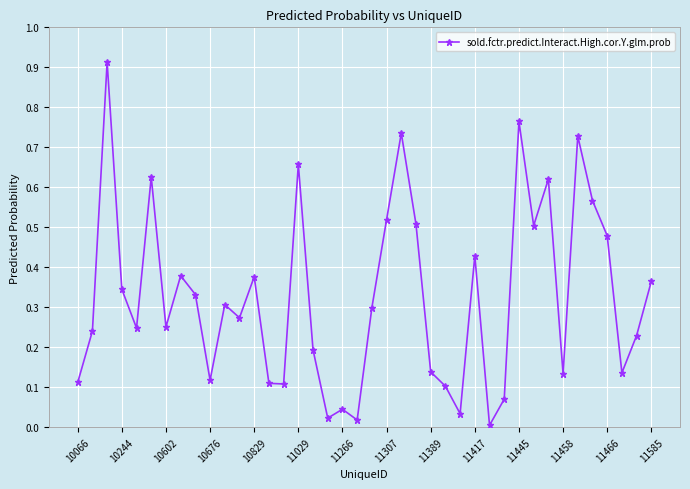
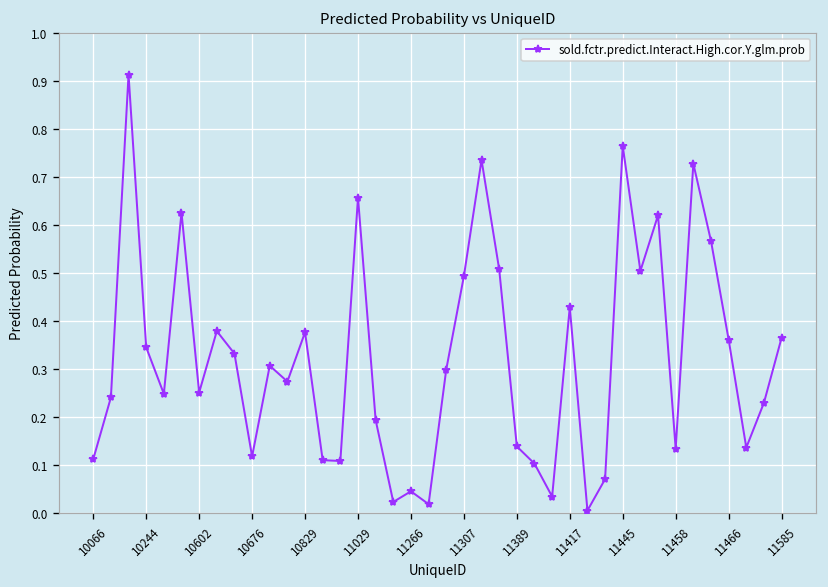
11307: 0.52 -> 0.49
11466: 0.48 -> 0.36
